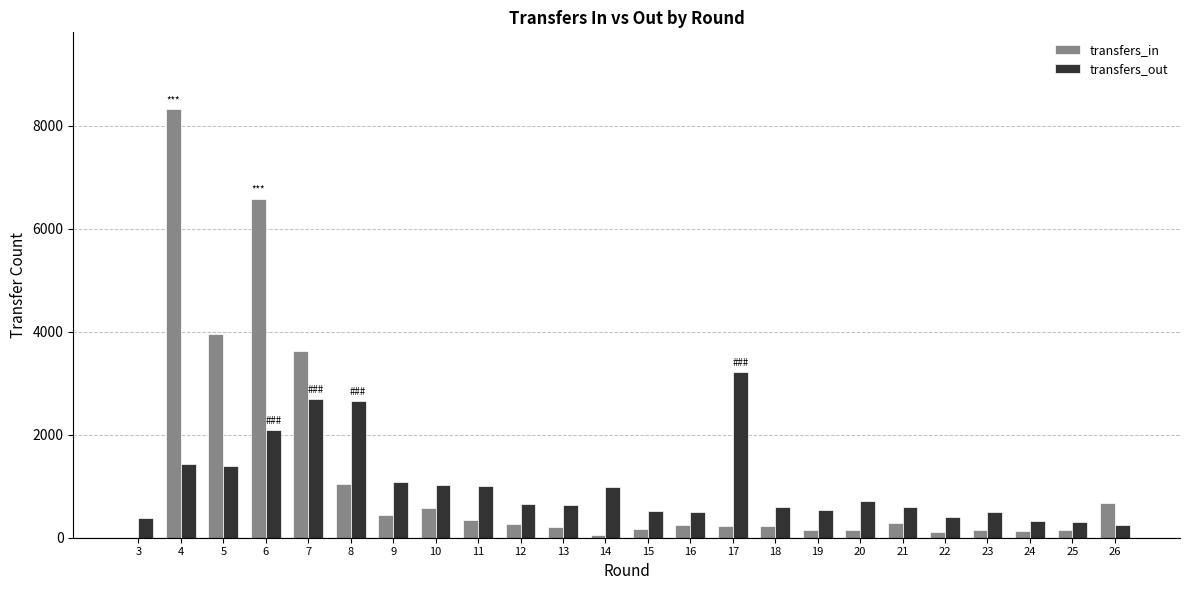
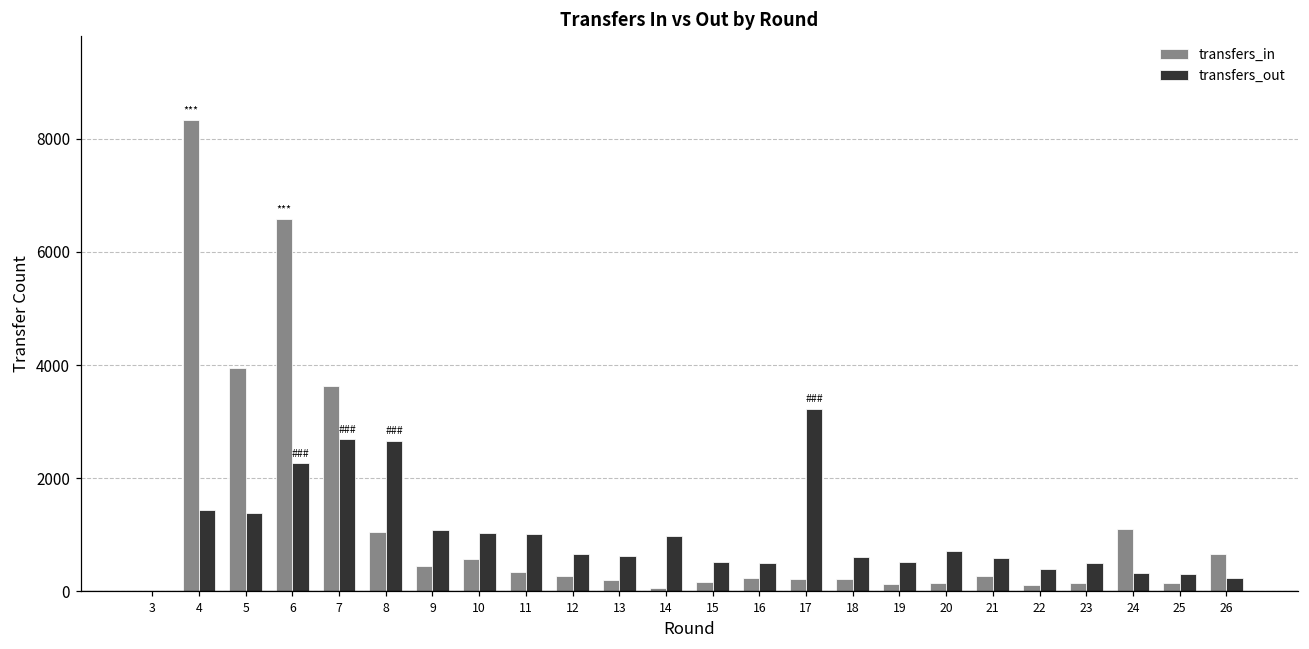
transfers_out, 3: 400 -> 0
transfers_out, 6: 2100 -> 2300
transfers_in, 24: 100 -> 1100
